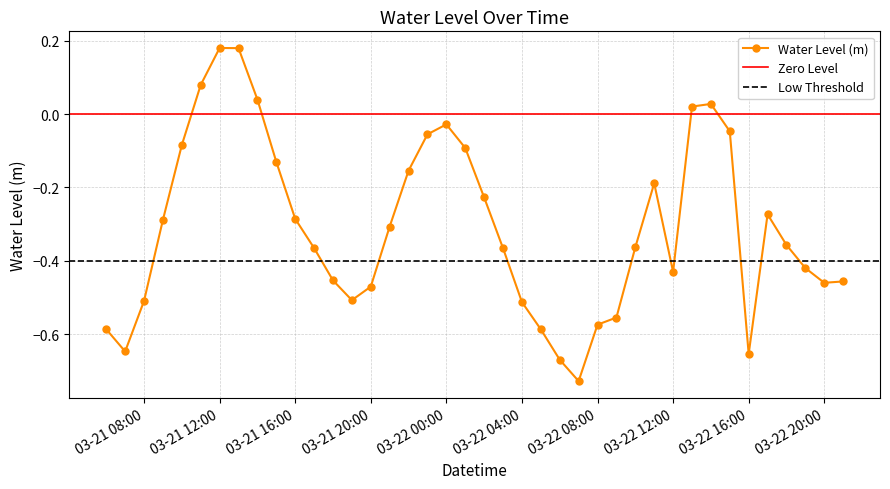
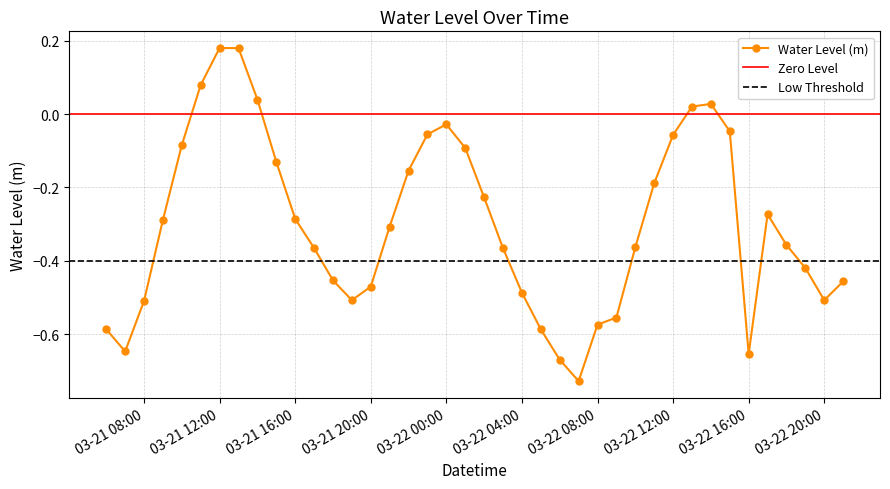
03-22 04:00: -0.51 -> -0.49
03-22 12:00: -0.43 -> -0.06
03-22 20:00: -0.46 -> -0.51
